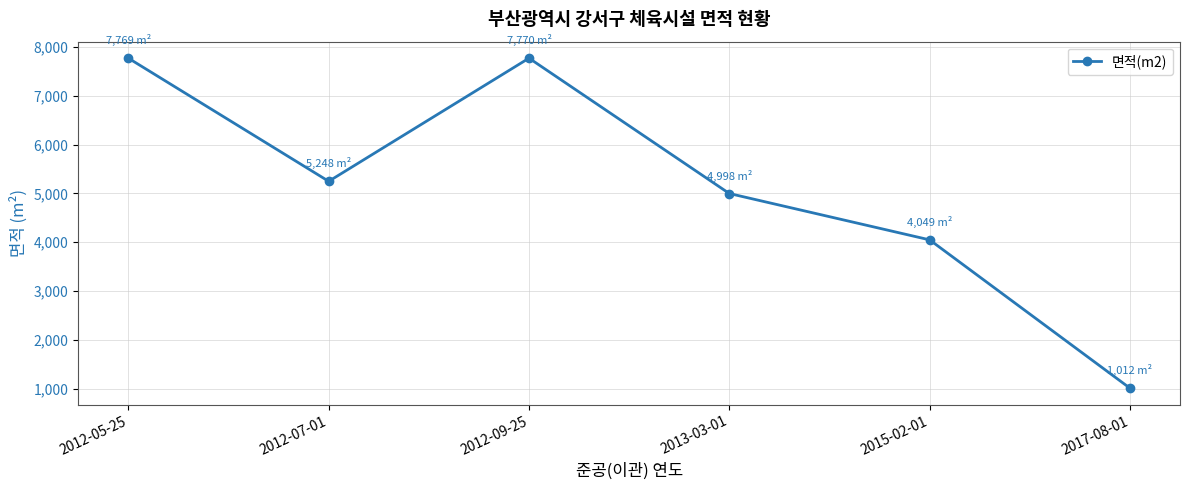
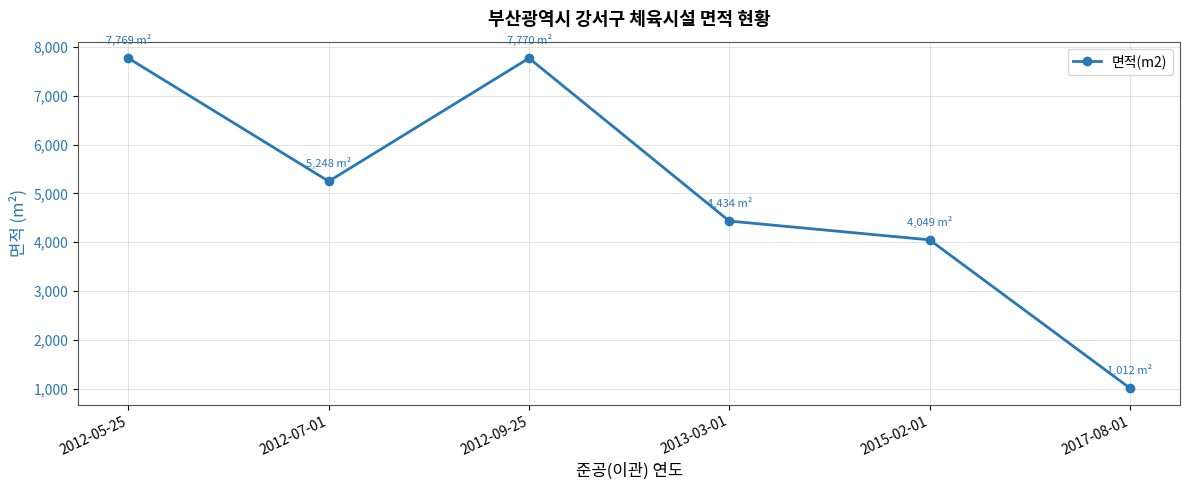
2013-03-01: 4,998 -> 4,434
